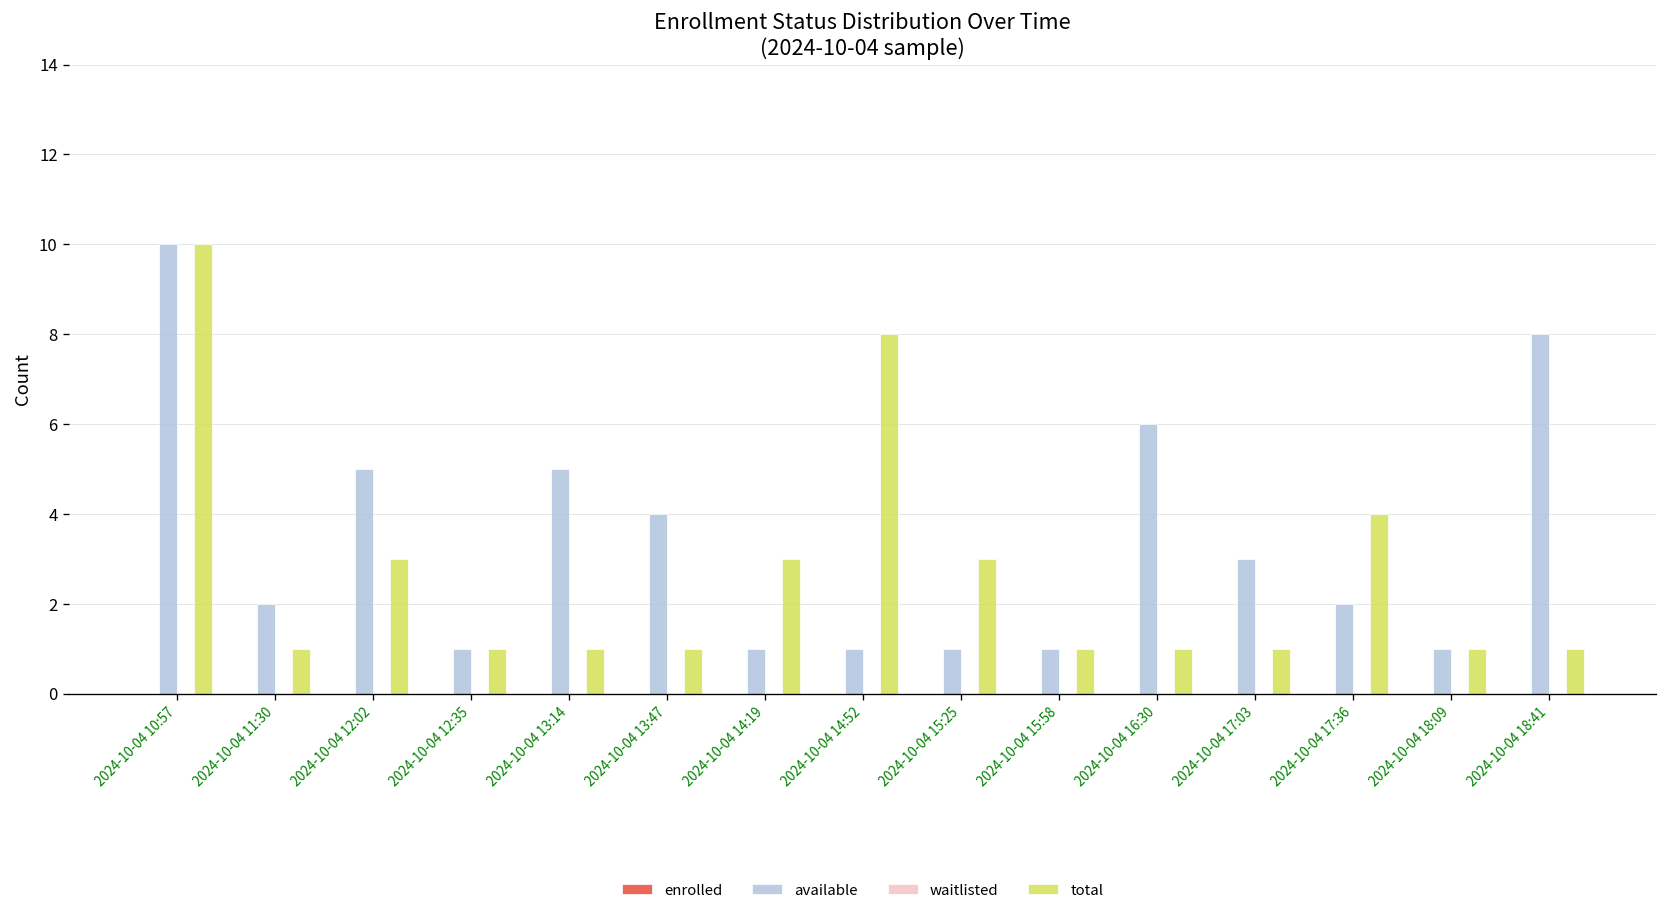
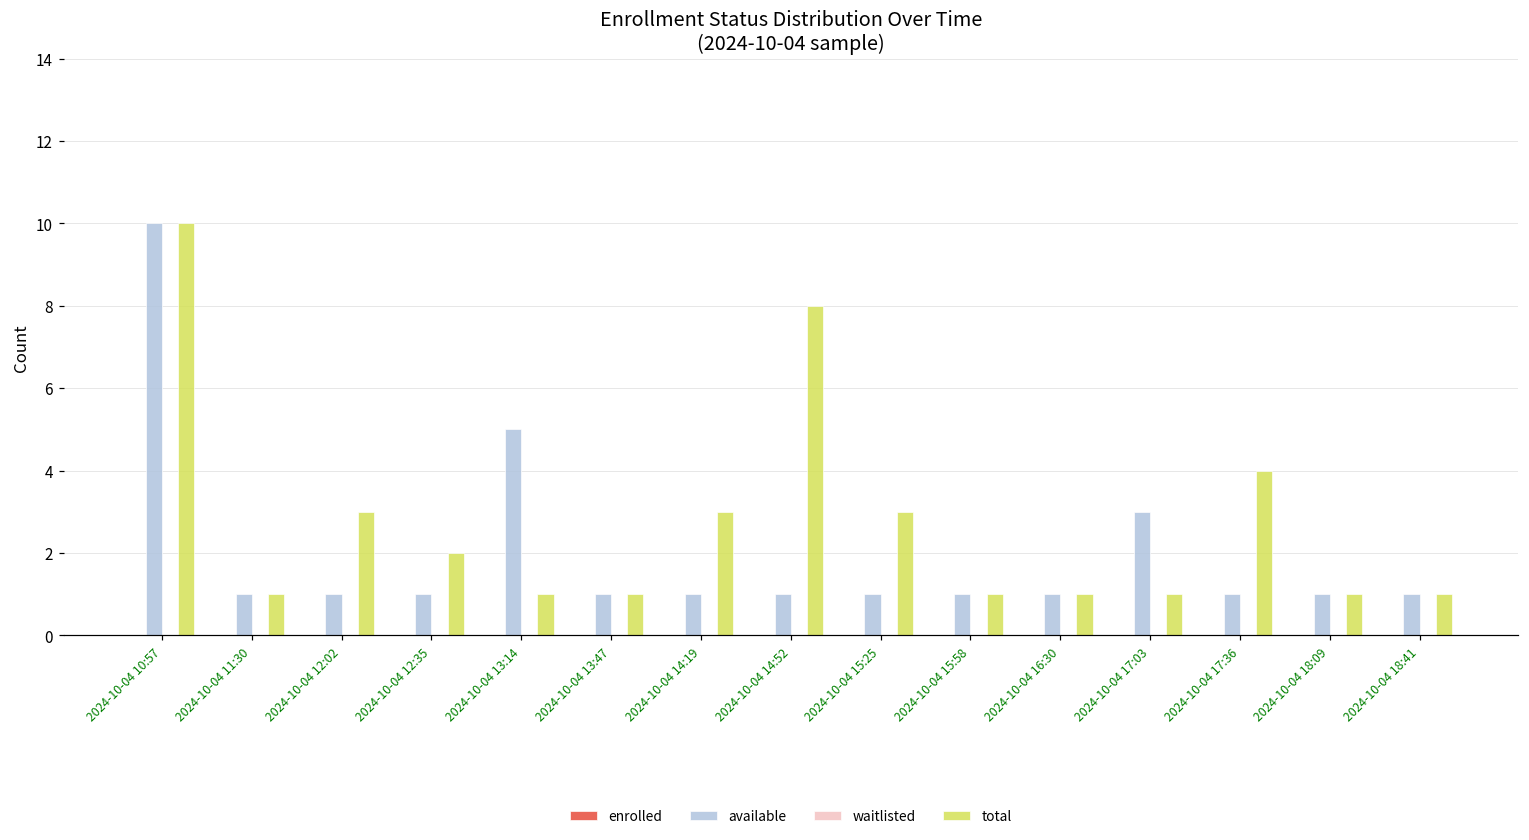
available, 2024-10-04 11:30: 2 -> 1
available, 2024-10-04 12:02: 5 -> 1
total, 2024-10-04 12:35: 1 -> 2
available, 2024-10-04 13:47: 4 -> 1
available, 2024-10-04 16:30: 6 -> 1
available, 2024-10-04 17:36: 2 -> 1
available, 2024-10-04 18:41: 8 -> 1
